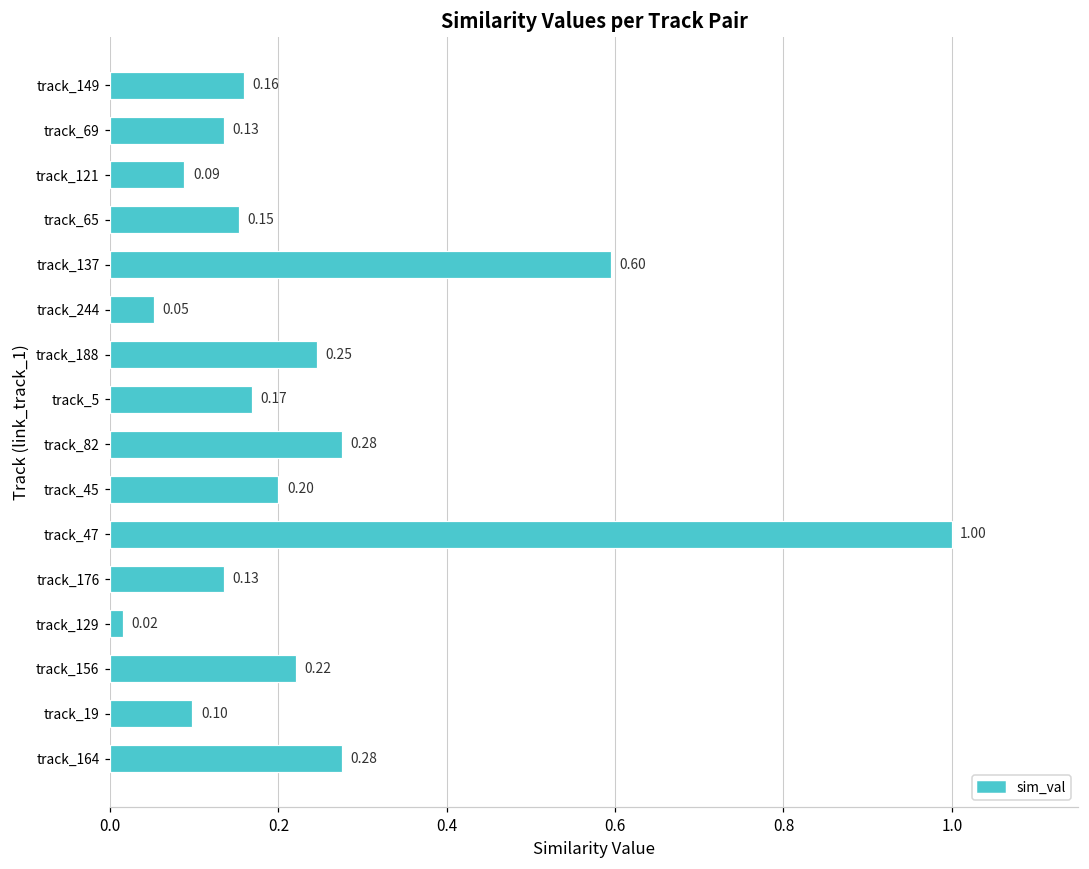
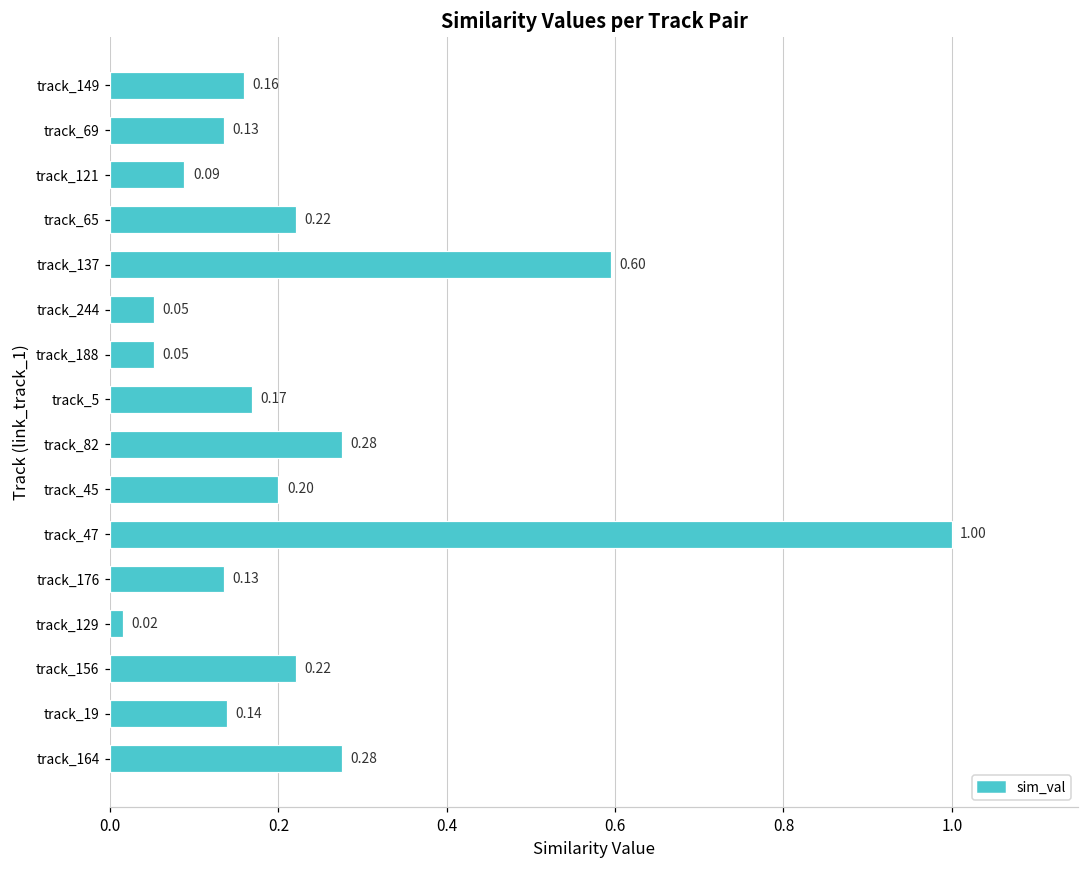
track_65: 0.15 -> 0.22
track_188: 0.25 -> 0.05
track_19: 0.10 -> 0.14
